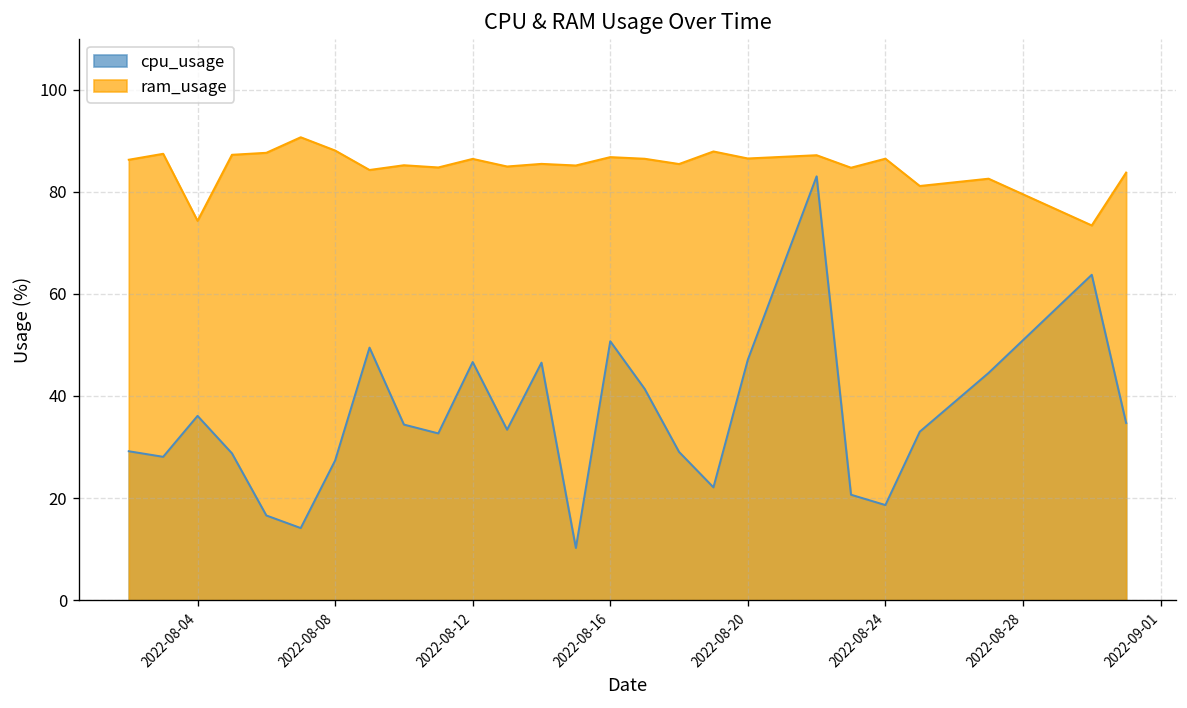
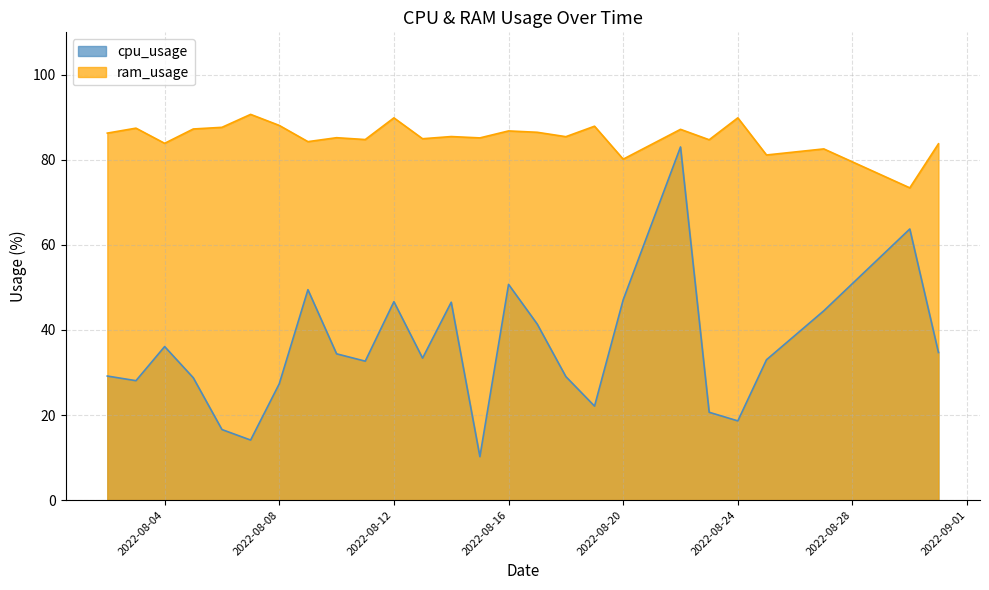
ram_usage, 2022-08-04: 74 -> 84
ram_usage, 2022-08-12: 86 -> 90
ram_usage, 2022-08-20: 87 -> 80
ram_usage, 2022-08-24: 87 -> 90
